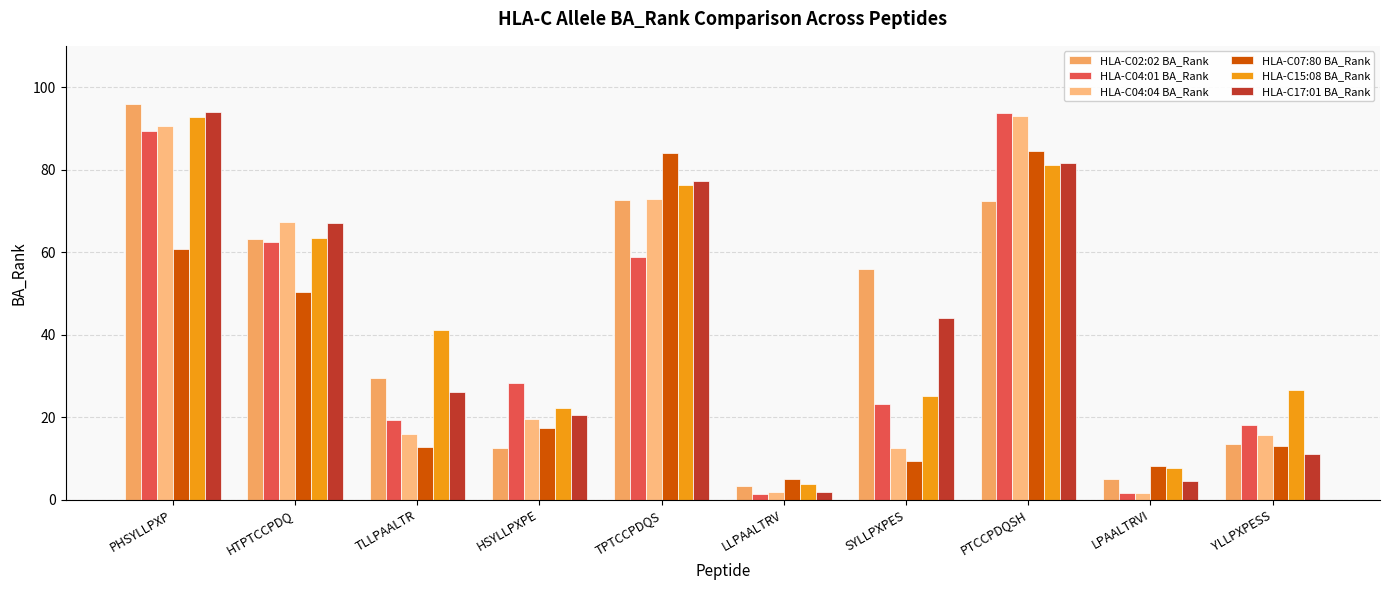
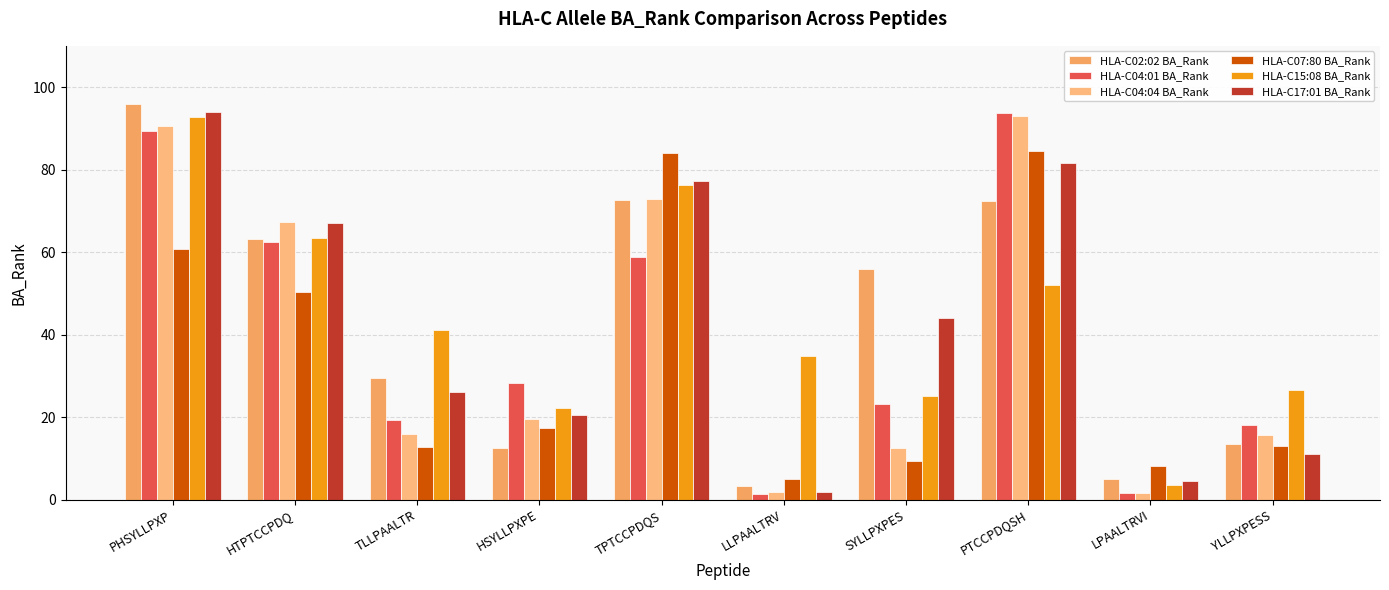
HLA-C15:08 BA_Rank, LLPAALTRV: 4 -> 35
HLA-C15:08 BA_Rank, PTCCPDQSH: 81 -> 52
HLA-C15:08 BA_Rank, LPAALTRVI: 8 -> 4
